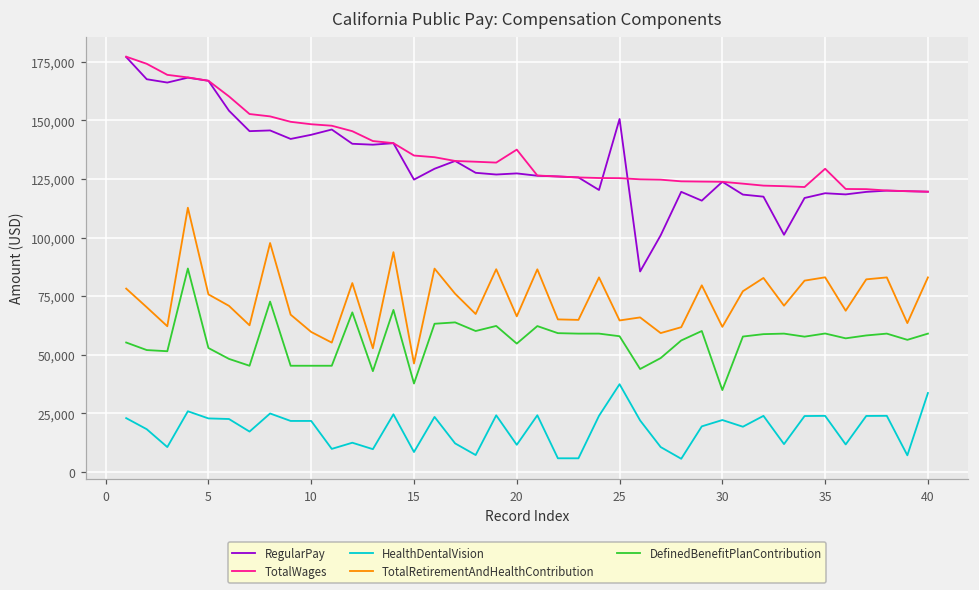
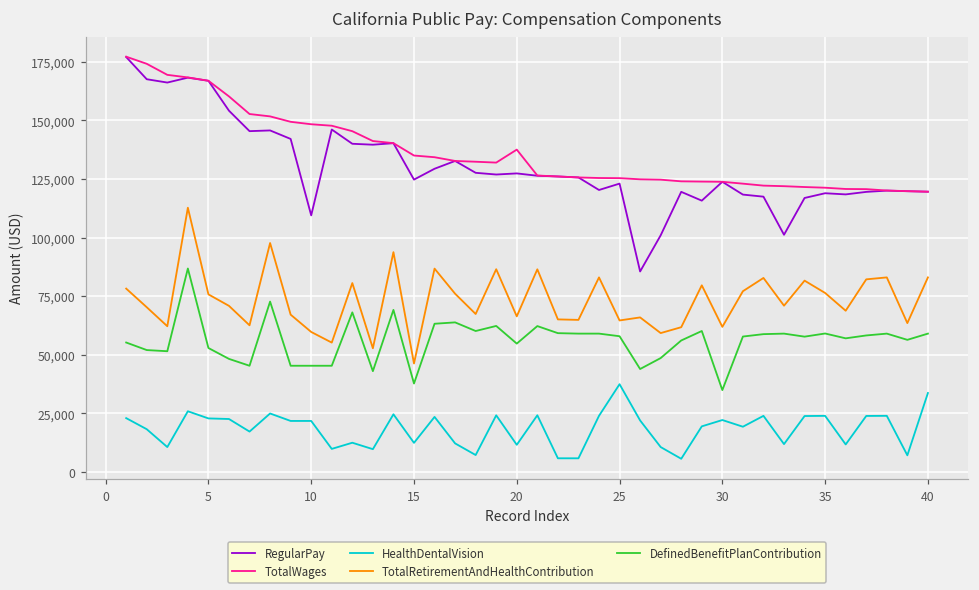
RegularPay, 10: 144,000 -> 109,000
HealthDentalVision, 15: 9,000 -> 12,000
RegularPay, 25: 151,000 -> 123,000
TotalWages, 35: 129,000 -> 121,000
TotalRetirementAndHealthContribution, 35: 83,000 -> 76,000
